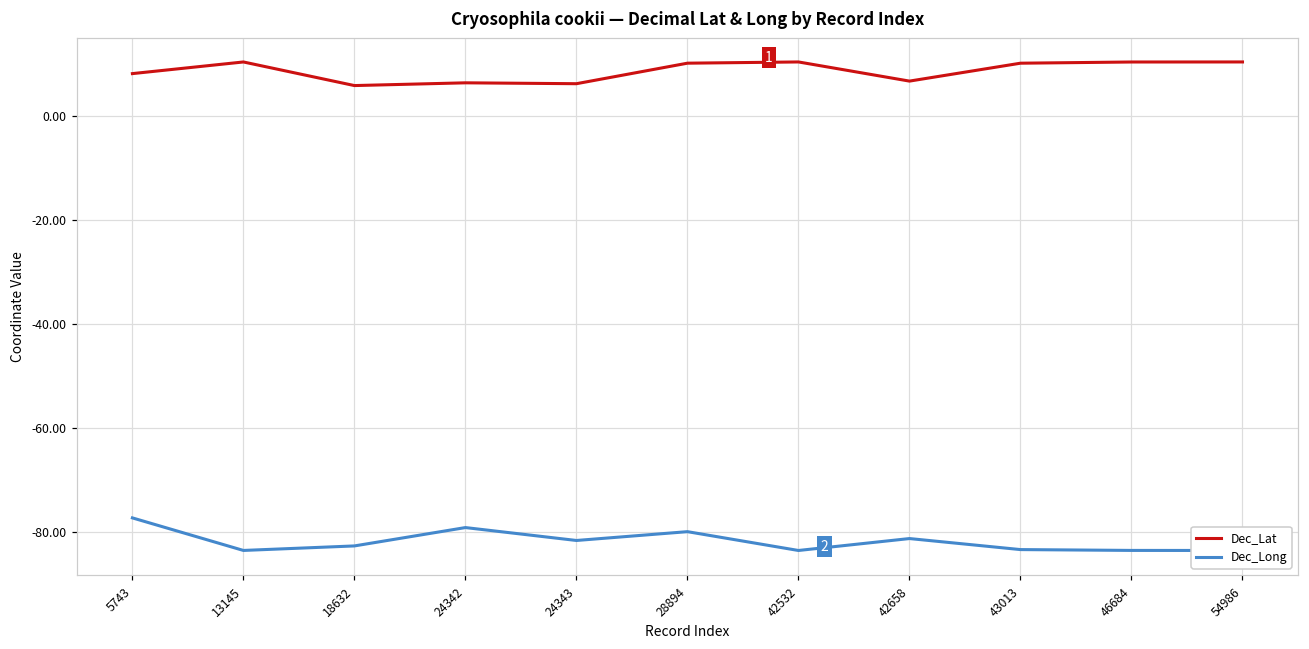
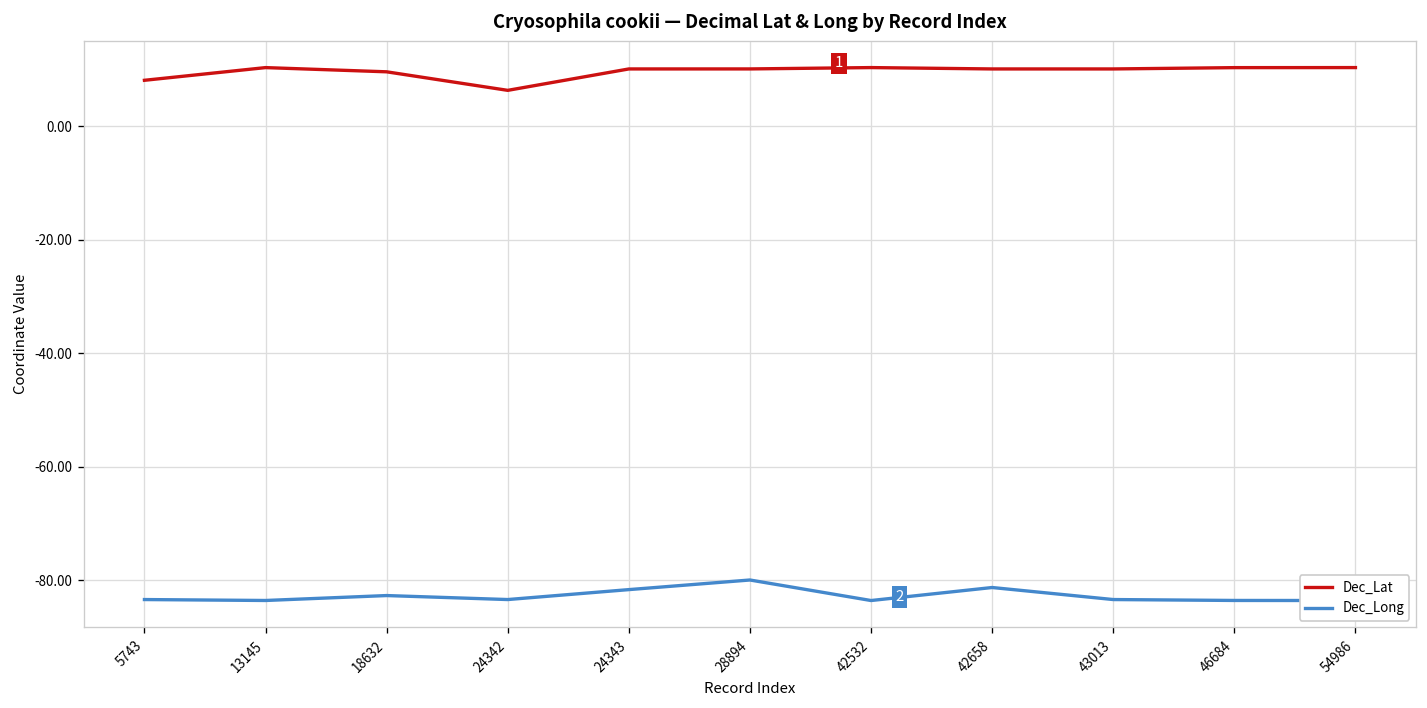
Dec_Long, 5743: -77 -> -83
Dec_Lat, 18632: 6 -> 10
Dec_Long, 24342: -79 -> -83
Dec_Lat, 24343: 6 -> 10
Dec_Lat, 42658: 7 -> 10
